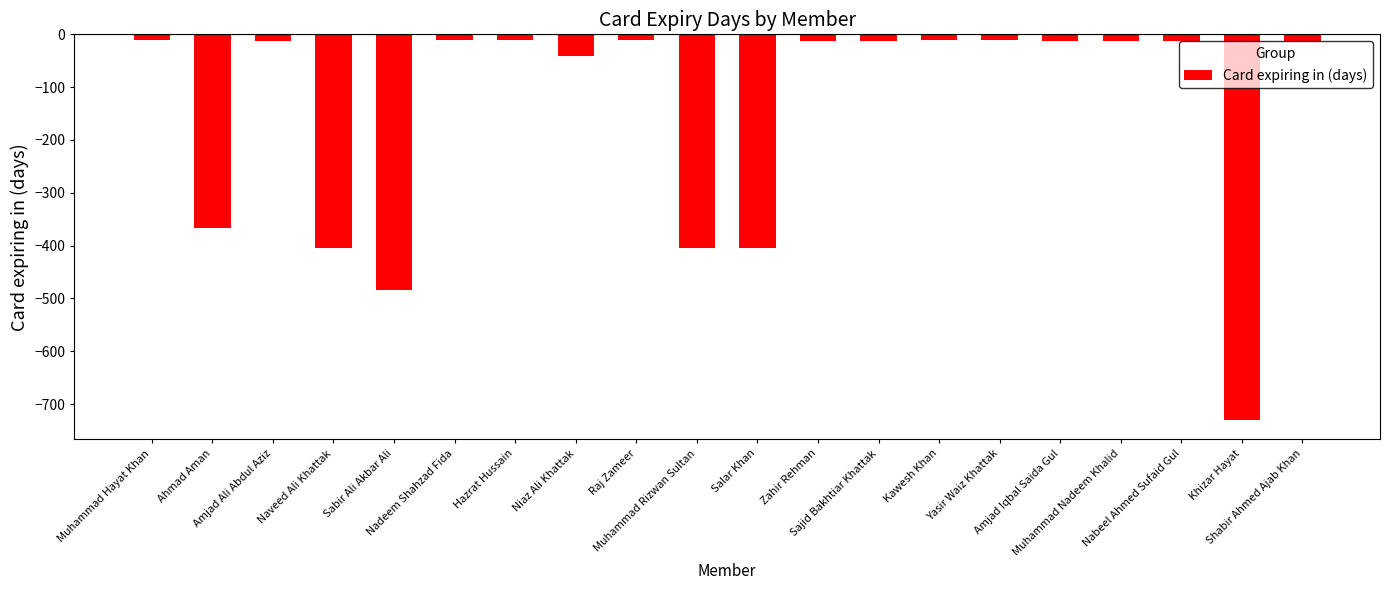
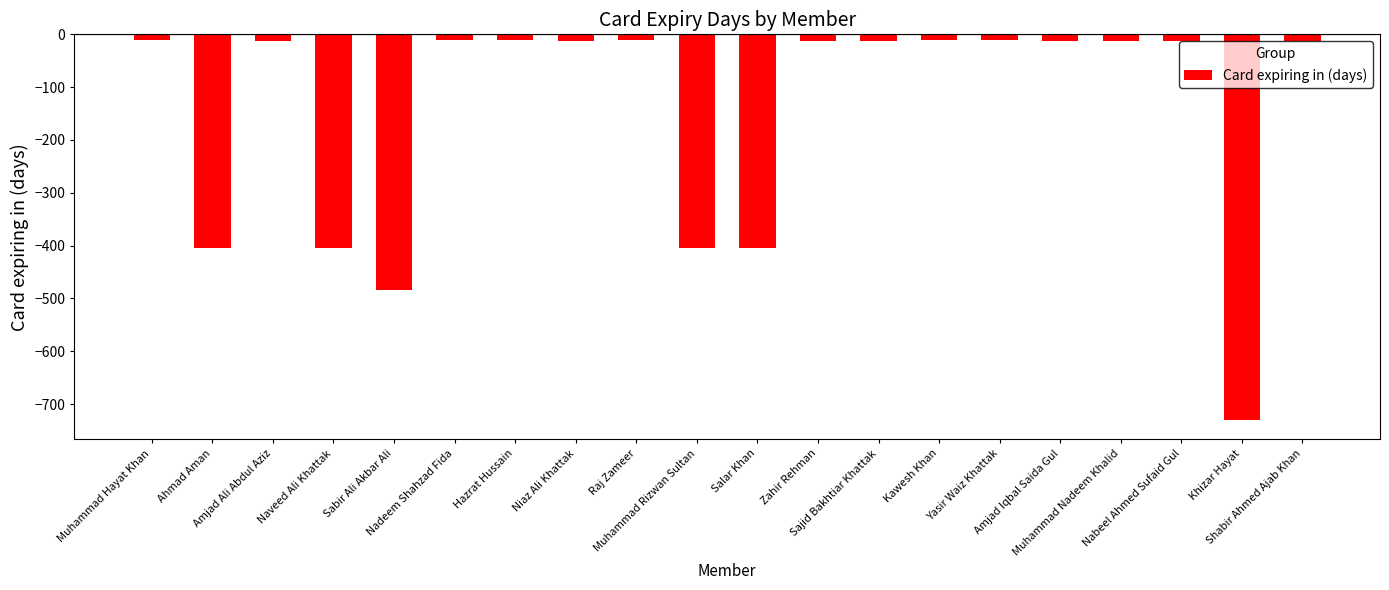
Ahmad Aman: -370 -> -410
Niaz Ali Khattak: -40 -> -10
